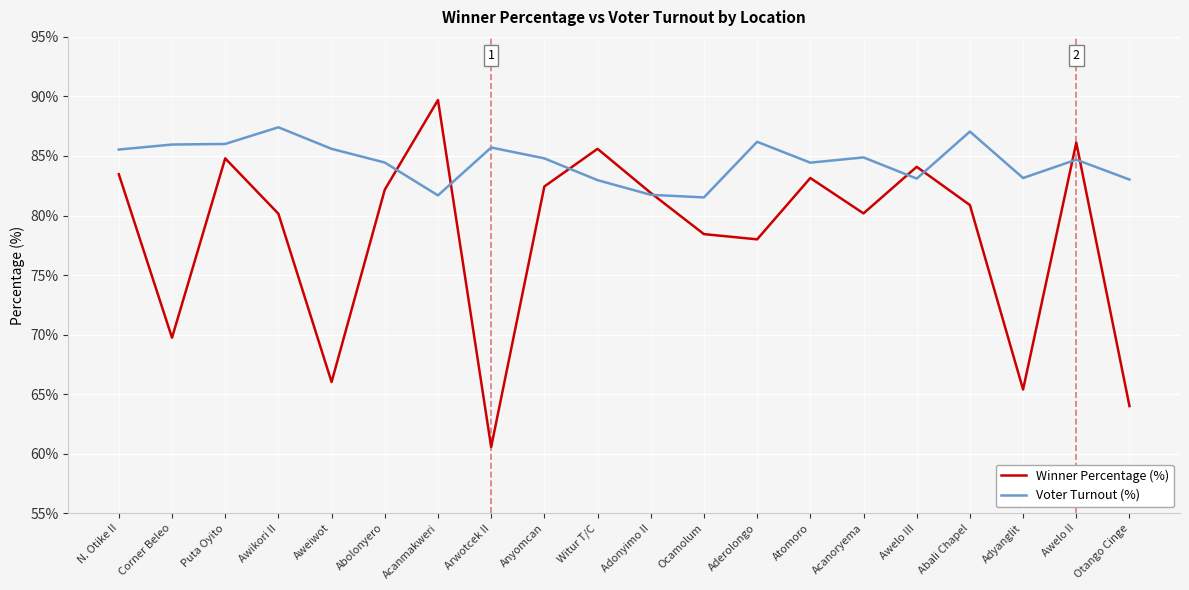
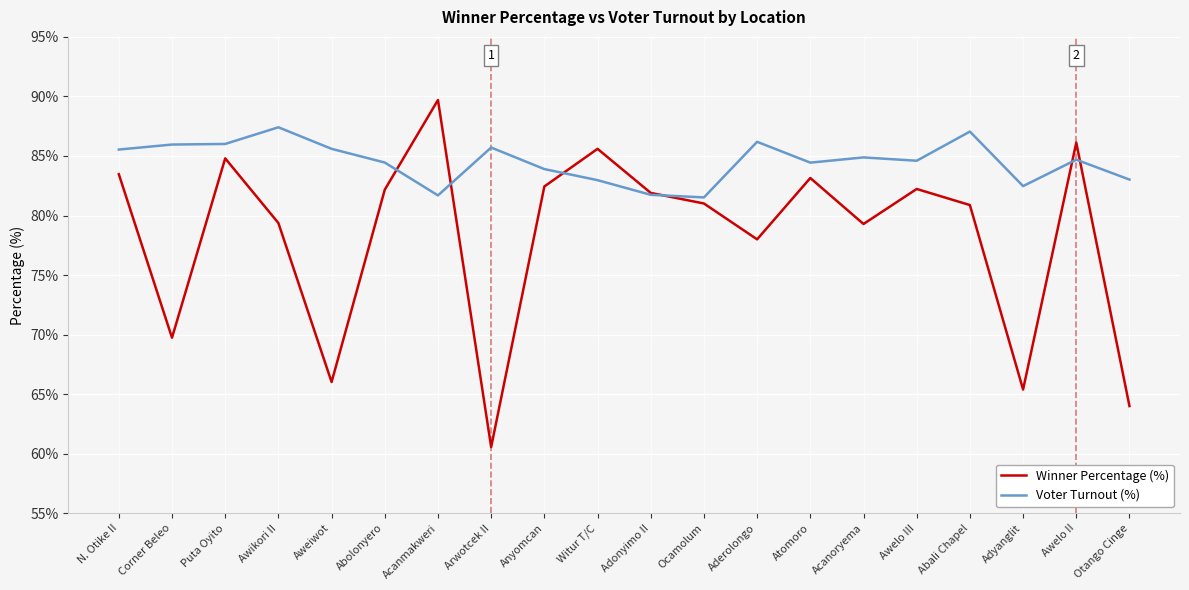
Winner Percentage (%), Awikori II: 80.2% -> 79.4%
Voter Turnout (%), Anyomcan: 84.8% -> 83.9%
Winner Percentage (%), Ocamolum: 78.4% -> 81.0%
Winner Percentage (%), Acanoryema: 80.2% -> 79.3%
Winner Percentage (%), Awelo III: 84.1% -> 82.2%
Voter Turnout (%), Awelo III: 83.1% -> 84.6%
Voter Turnout (%), Adyanglit: 83.2% -> 82.5%
